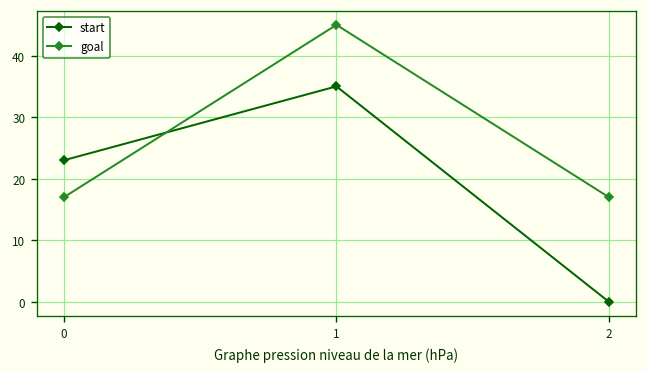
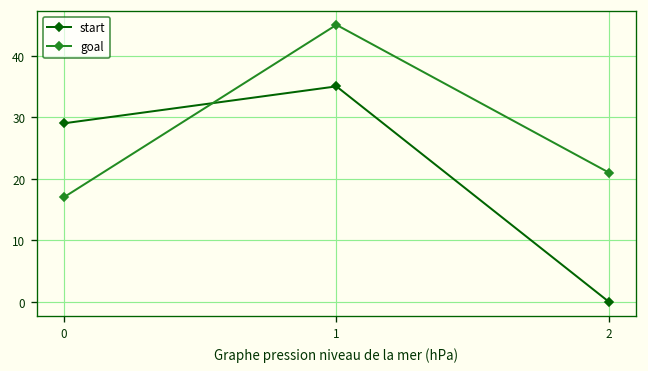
start, 0: 23 -> 29
goal, 2: 17 -> 21
